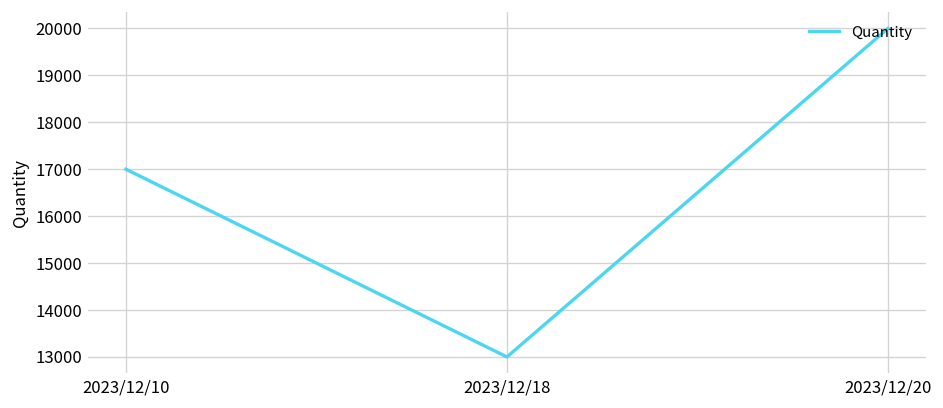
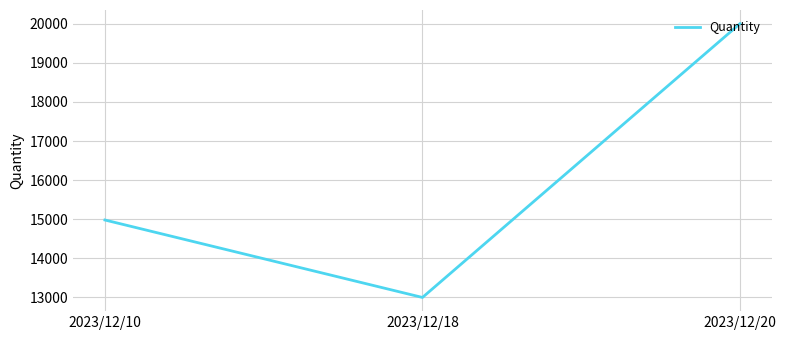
2023/12/10: 17000 -> 15000
